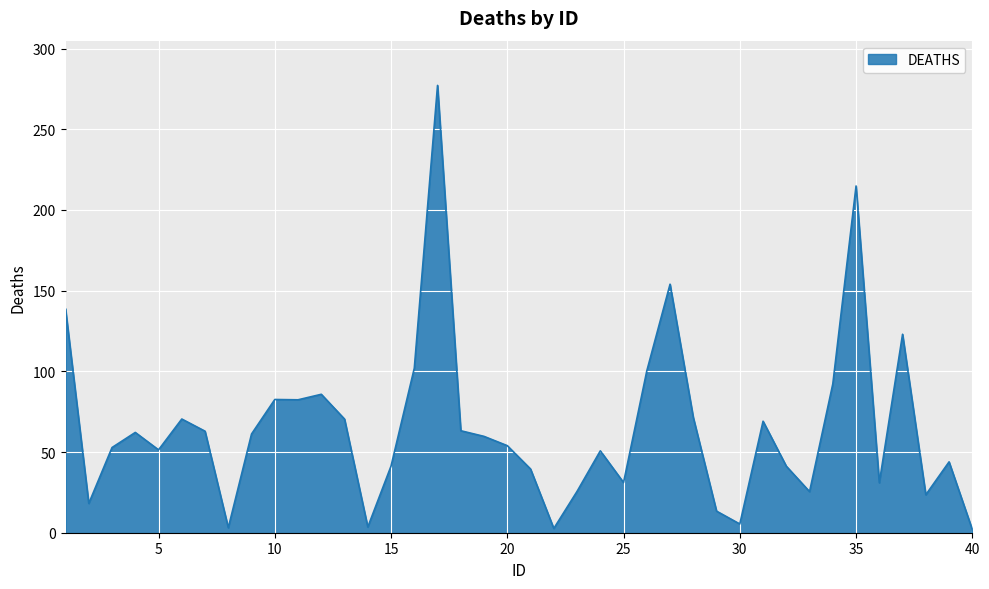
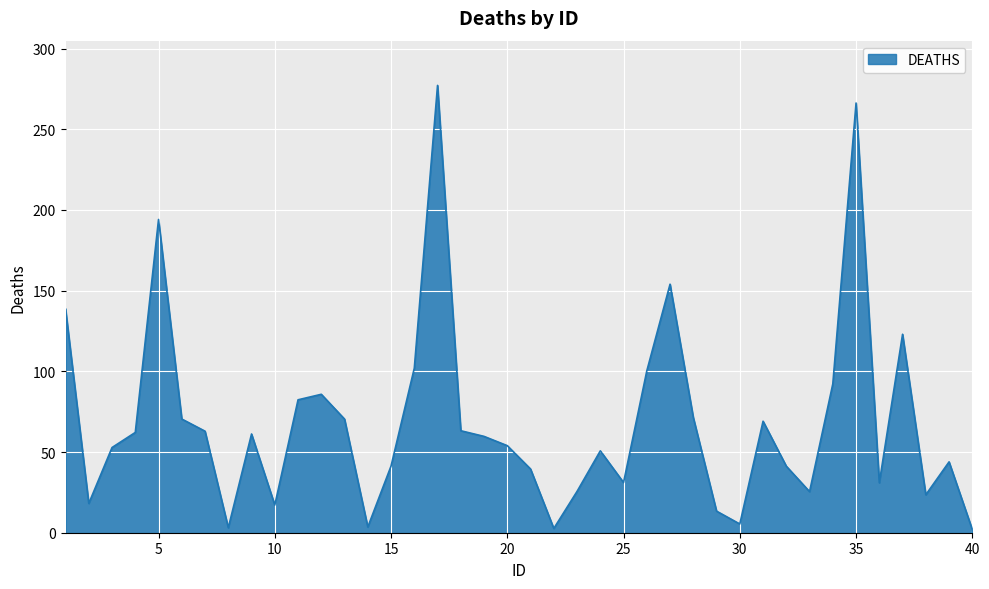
5: 51 -> 194
10: 83 -> 17
35: 215 -> 266
